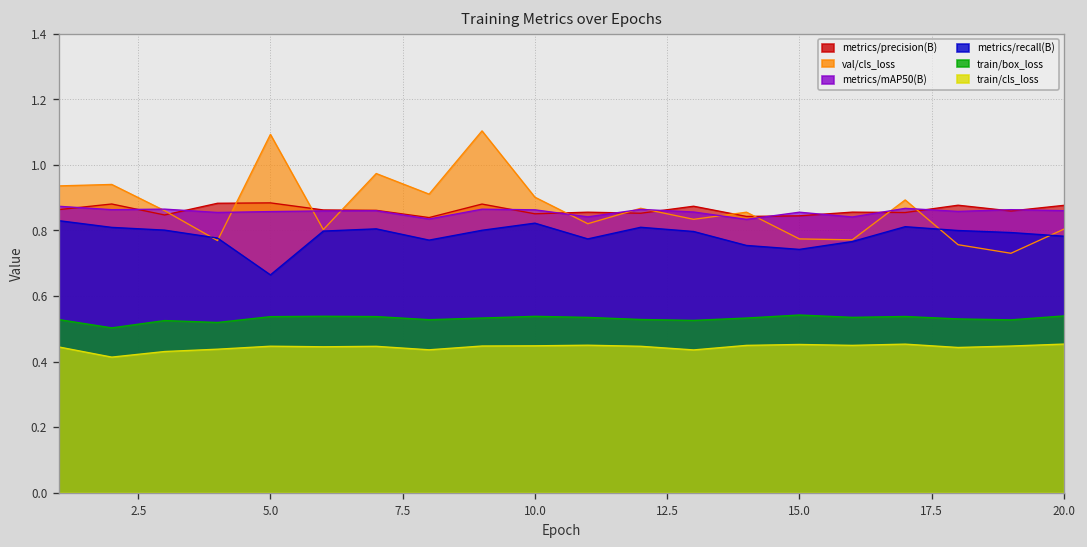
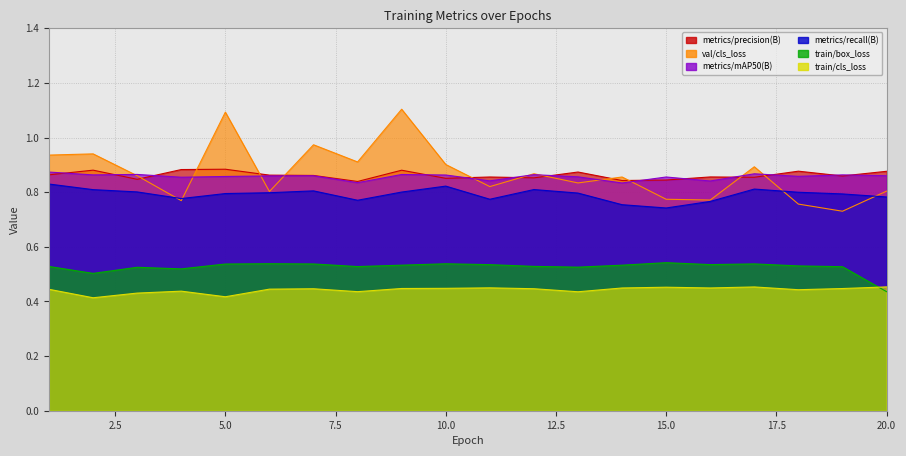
metrics/recall(B), 5.0: 0.66 -> 0.79
train/cls_loss, 5.0: 0.45 -> 0.42
train/box_loss, 20.0: 0.54 -> 0.44
